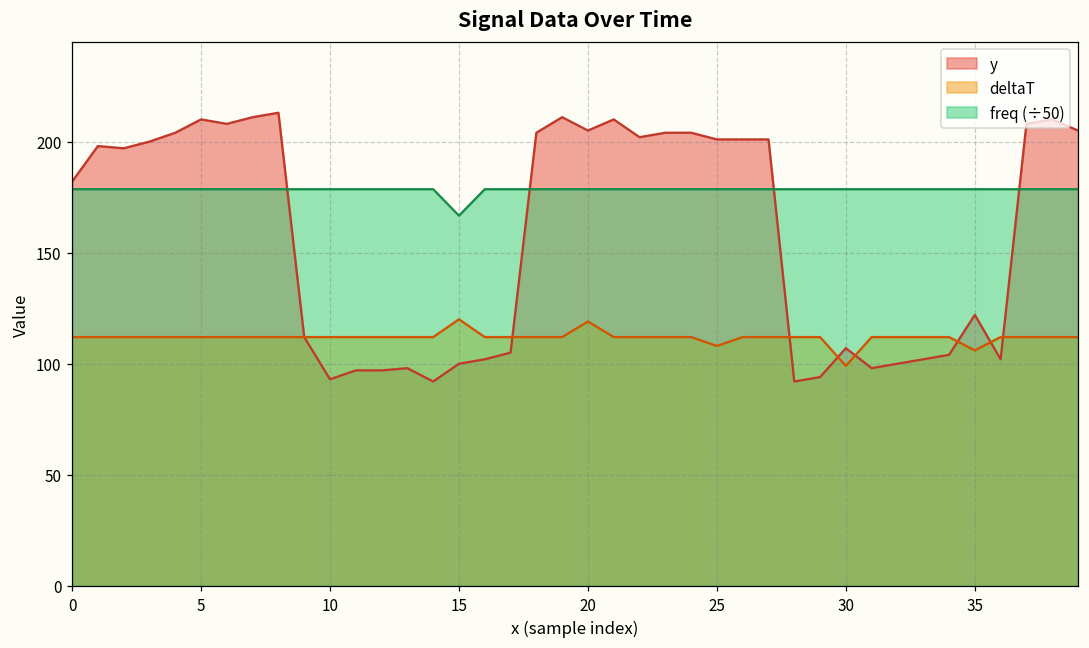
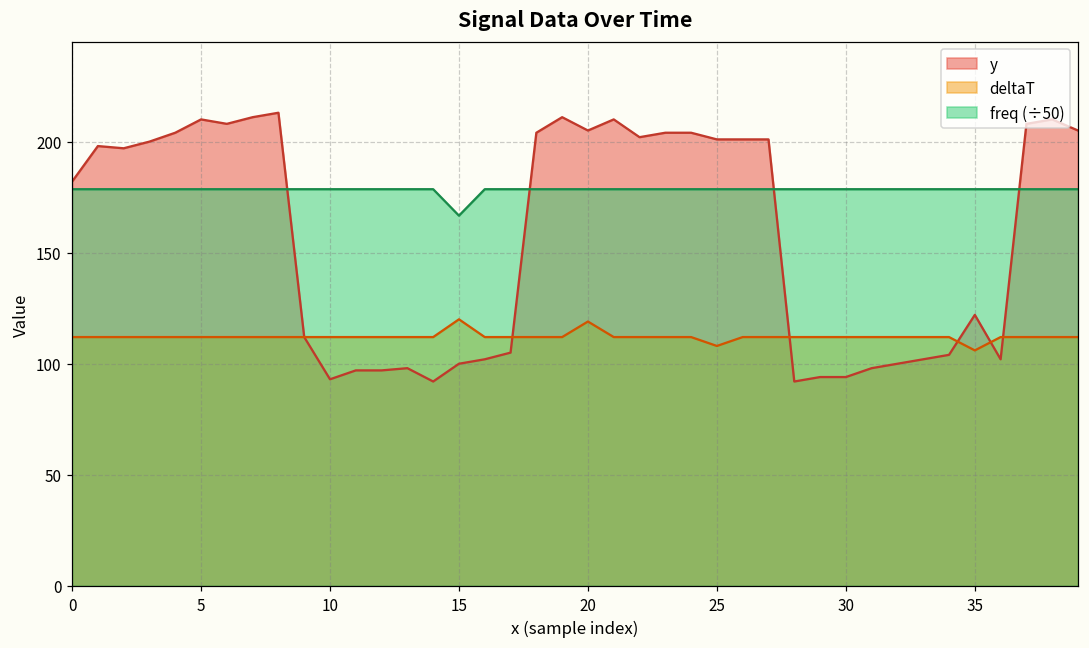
y, 30: 107 -> 94
deltaT, 30: 99 -> 112
